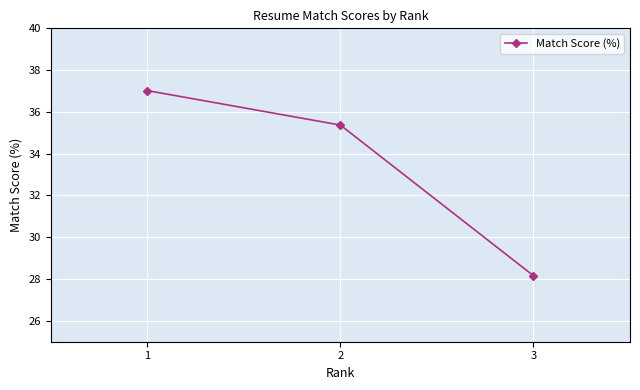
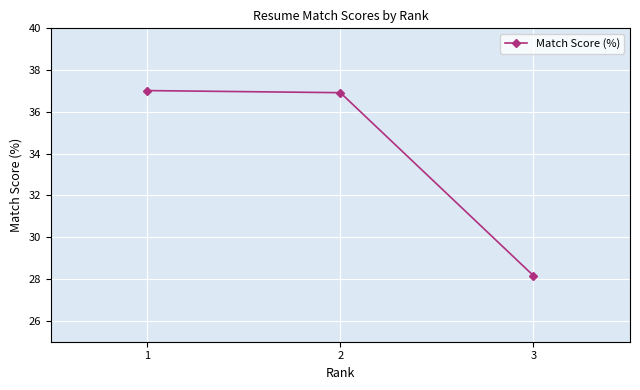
2: 35.4 -> 36.9
